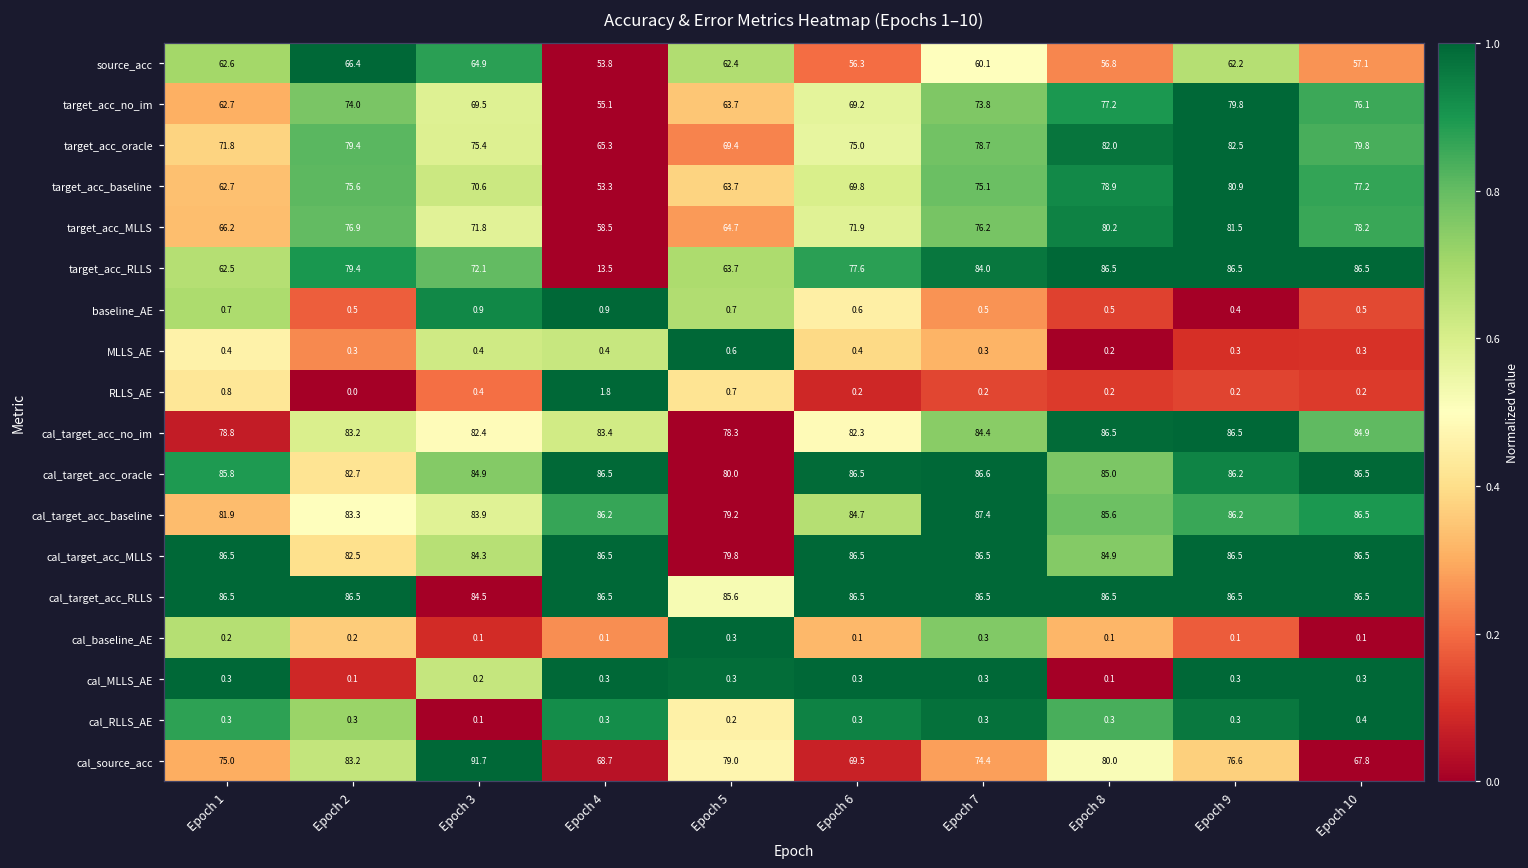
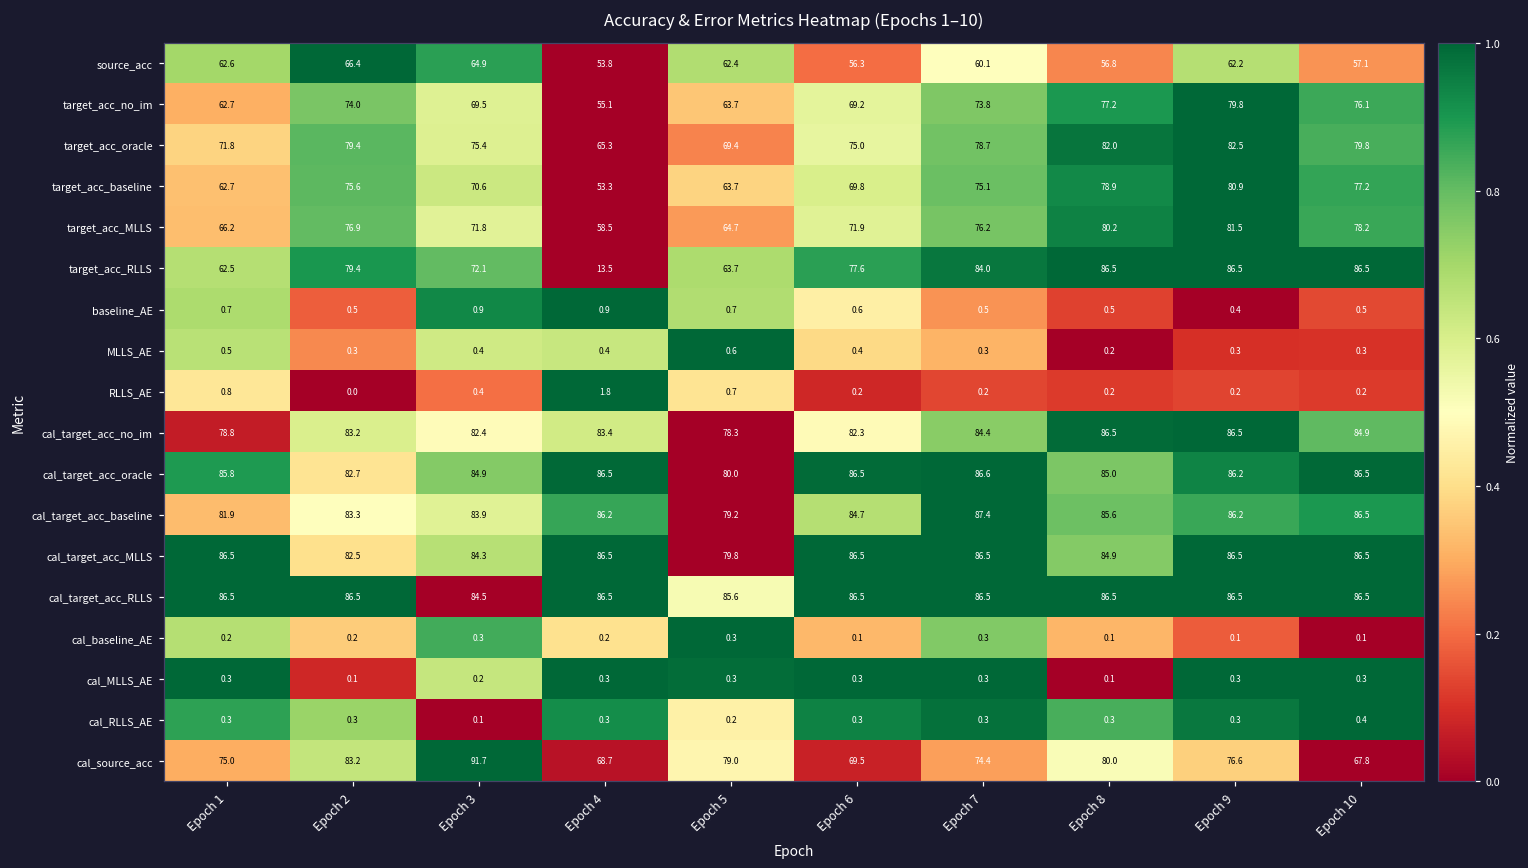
MLLS_AE, Epoch 1: 0.4 -> 0.5
cal_baseline_AE, Epoch 3: 0.1 -> 0.3
cal_baseline_AE, Epoch 4: 0.1 -> 0.2
